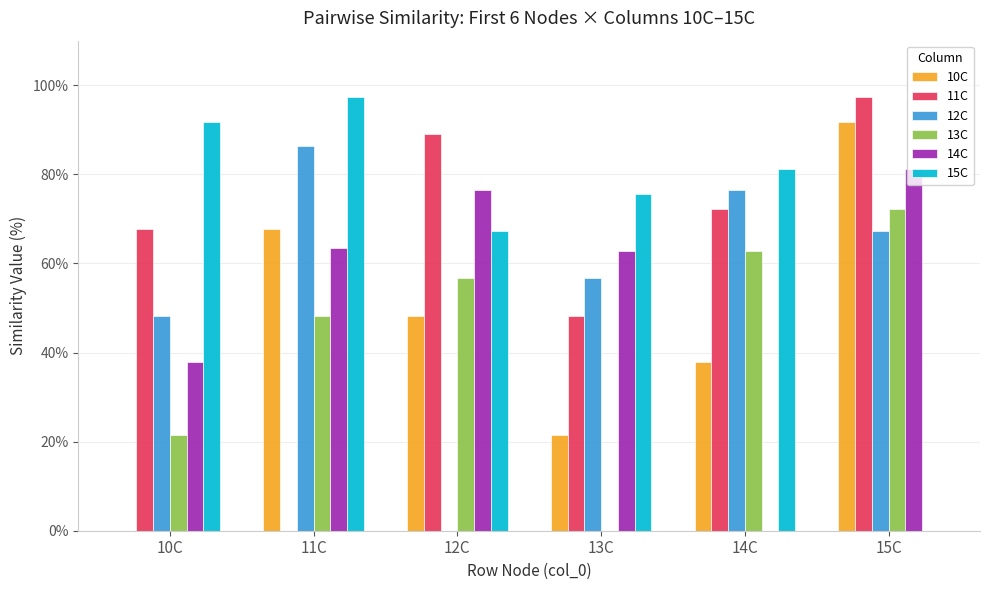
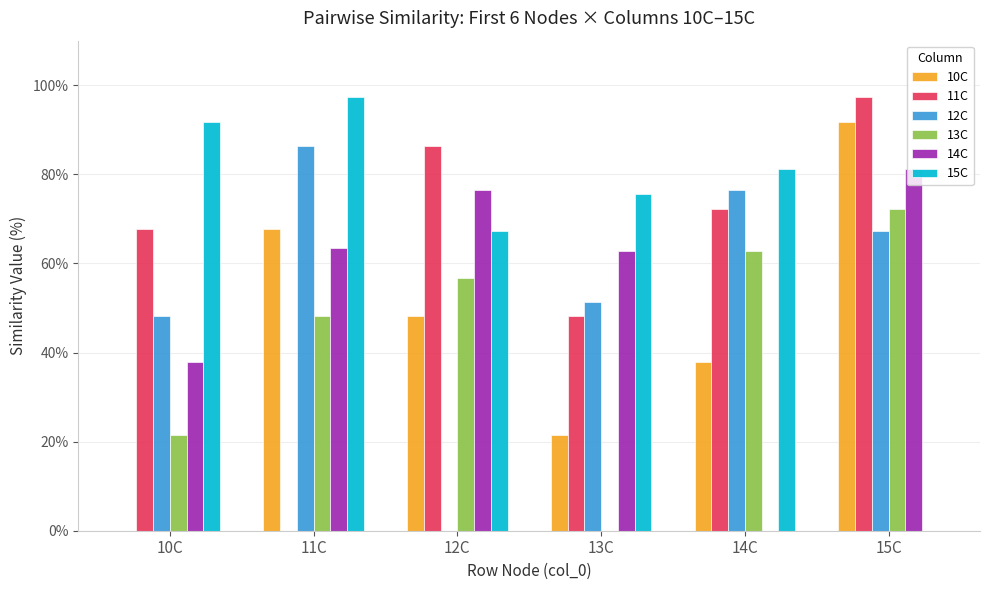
11C, 12C: 89% -> 86%
12C, 13C: 57% -> 51%
